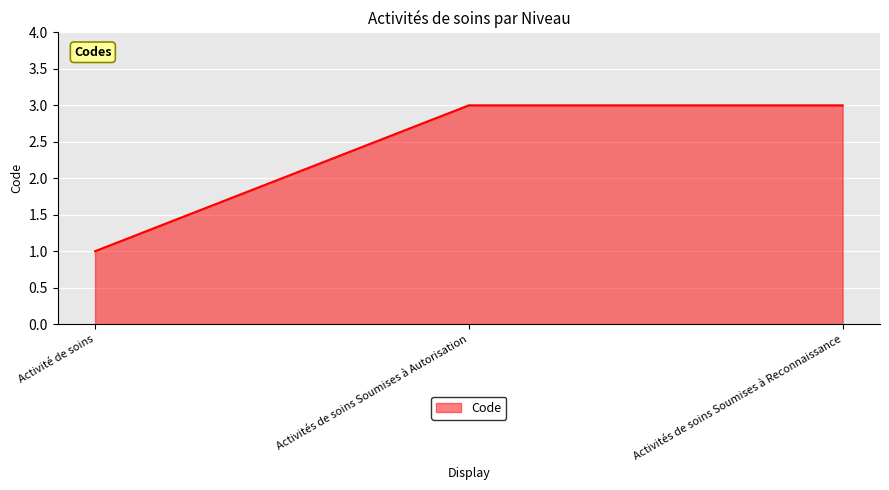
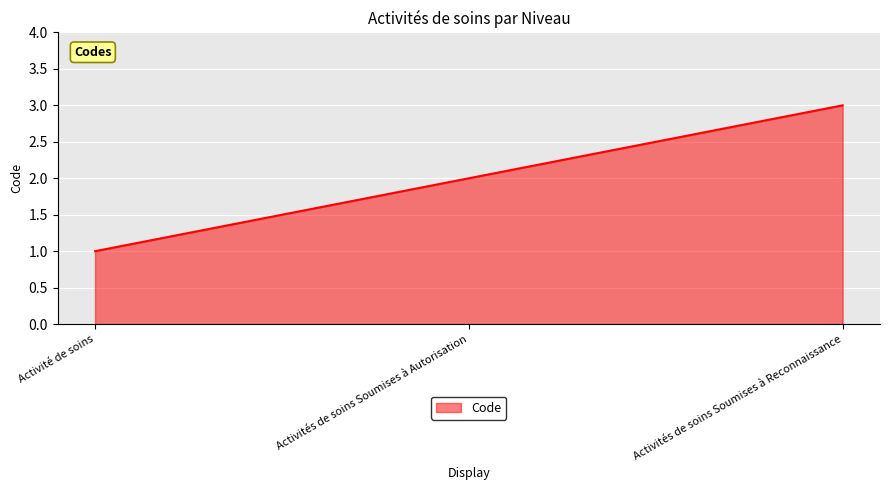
Activités de soins Soumises à Autorisation: 3 -> 2
